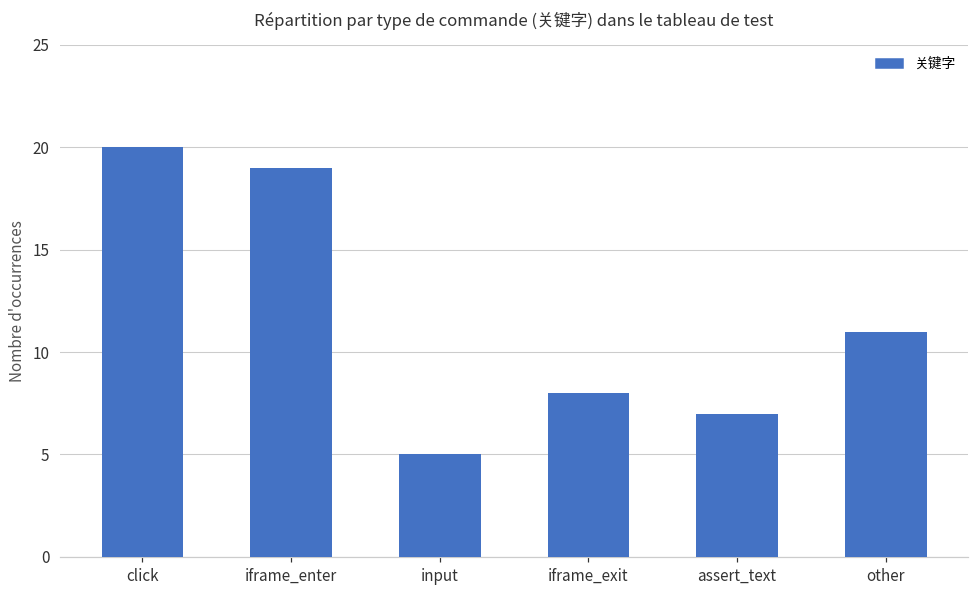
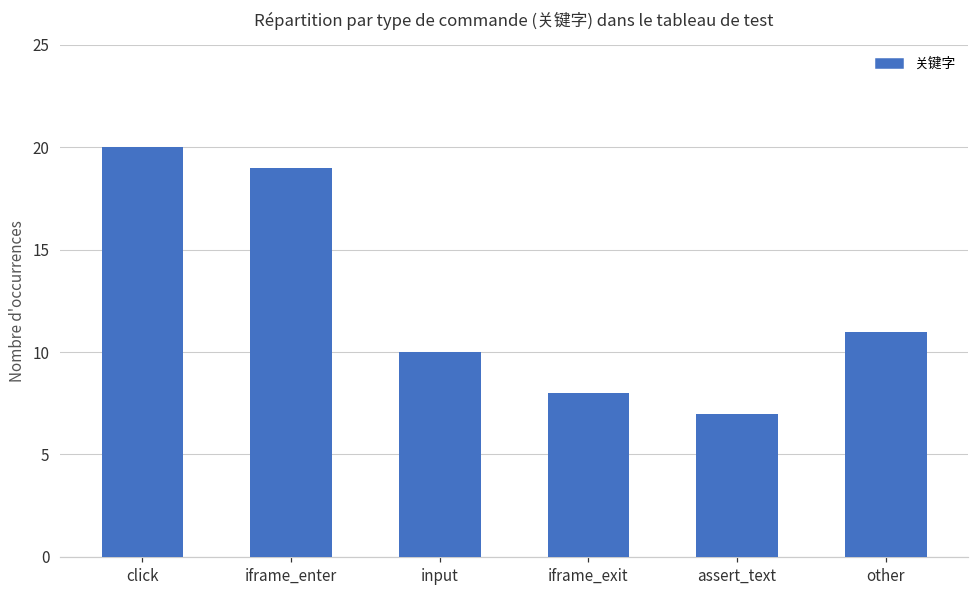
input: 5 -> 10
